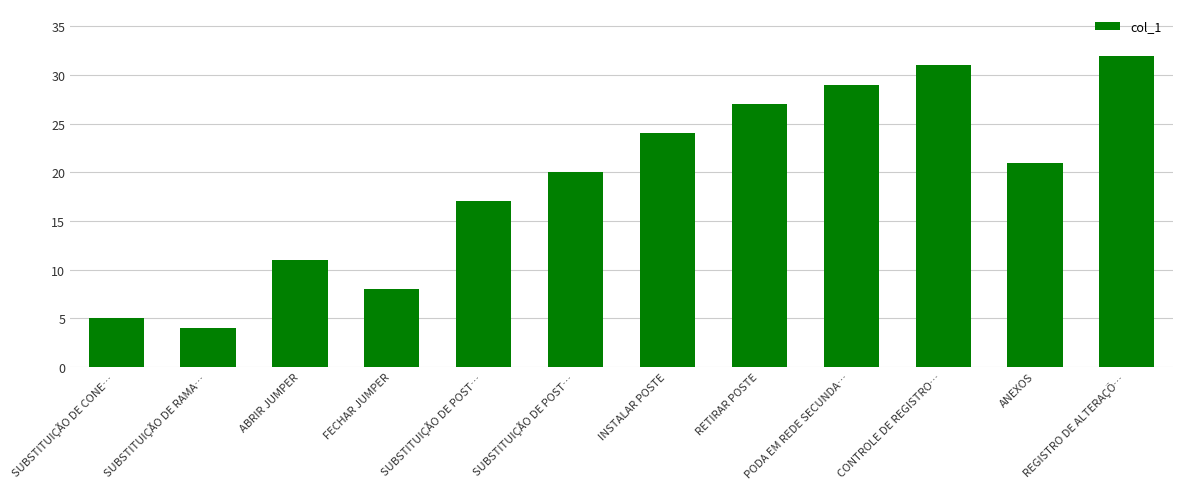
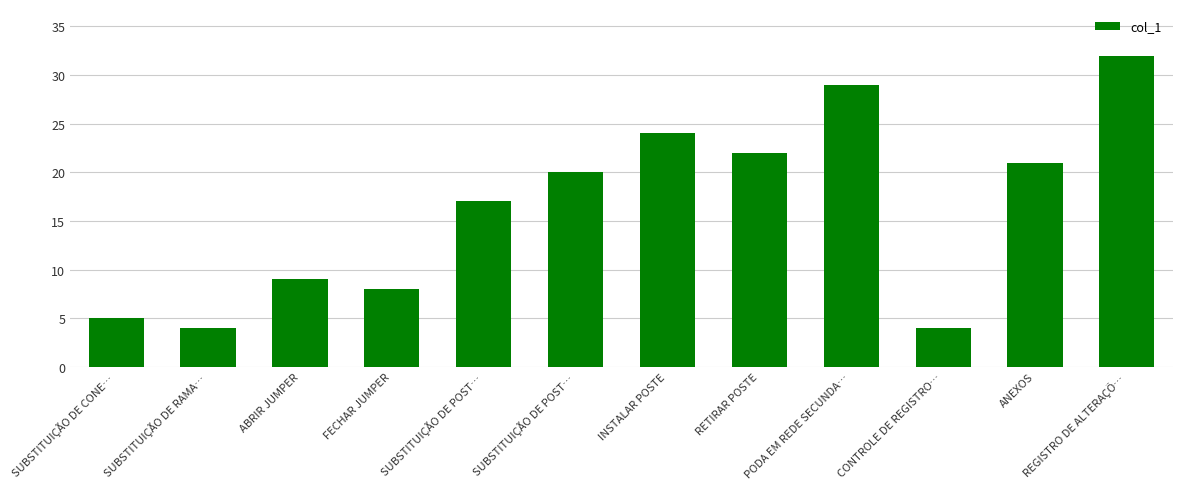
ABRIR JUMPER: 11 -> 9
RETIRAR POSTE: 27 -> 22
CONTROLE DE REGISTRO…: 31 -> 4
